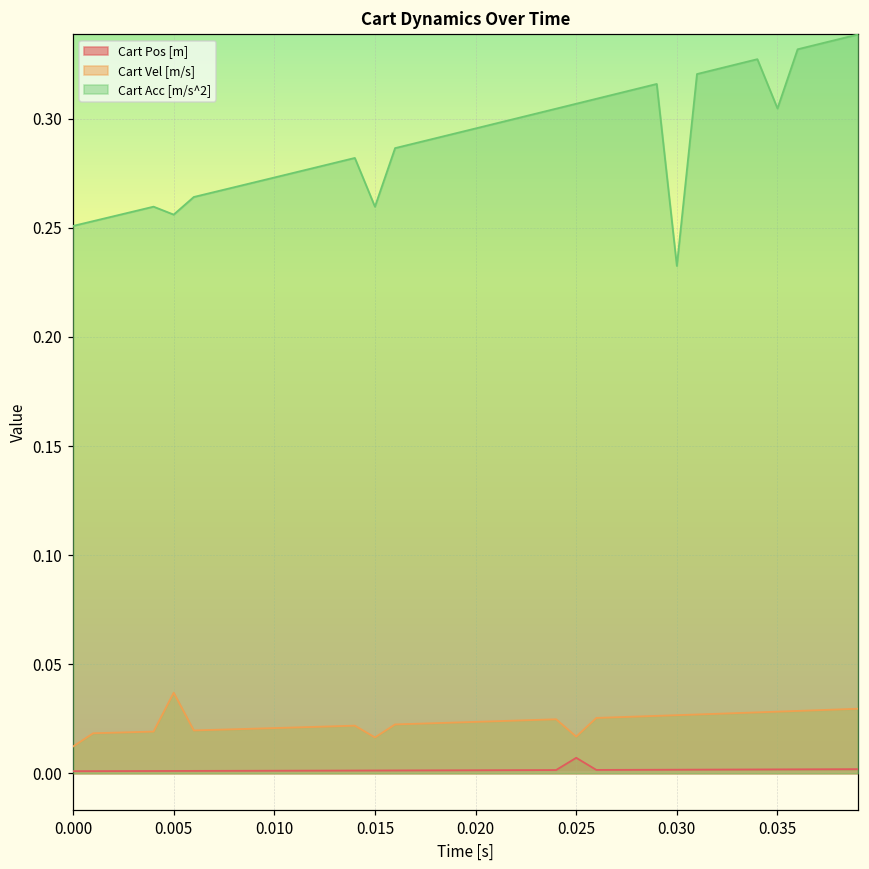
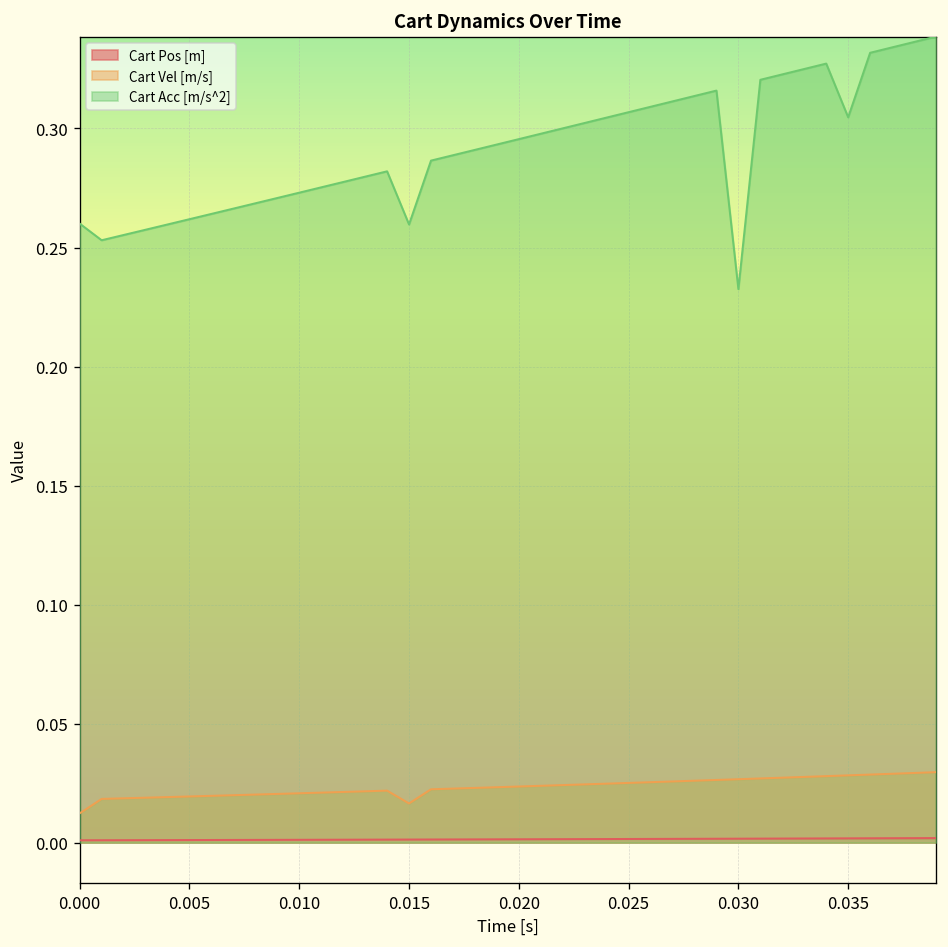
Cart Acc [m/s^2], 0.000: 0.251 -> 0.260
Cart Vel [m/s], 0.005: 0.037 -> 0.019
Cart Acc [m/s^2], 0.005: 0.256 -> 0.262
Cart Pos [m], 0.025: 0.007 -> 0.002
Cart Vel [m/s], 0.025: 0.017 -> 0.025
